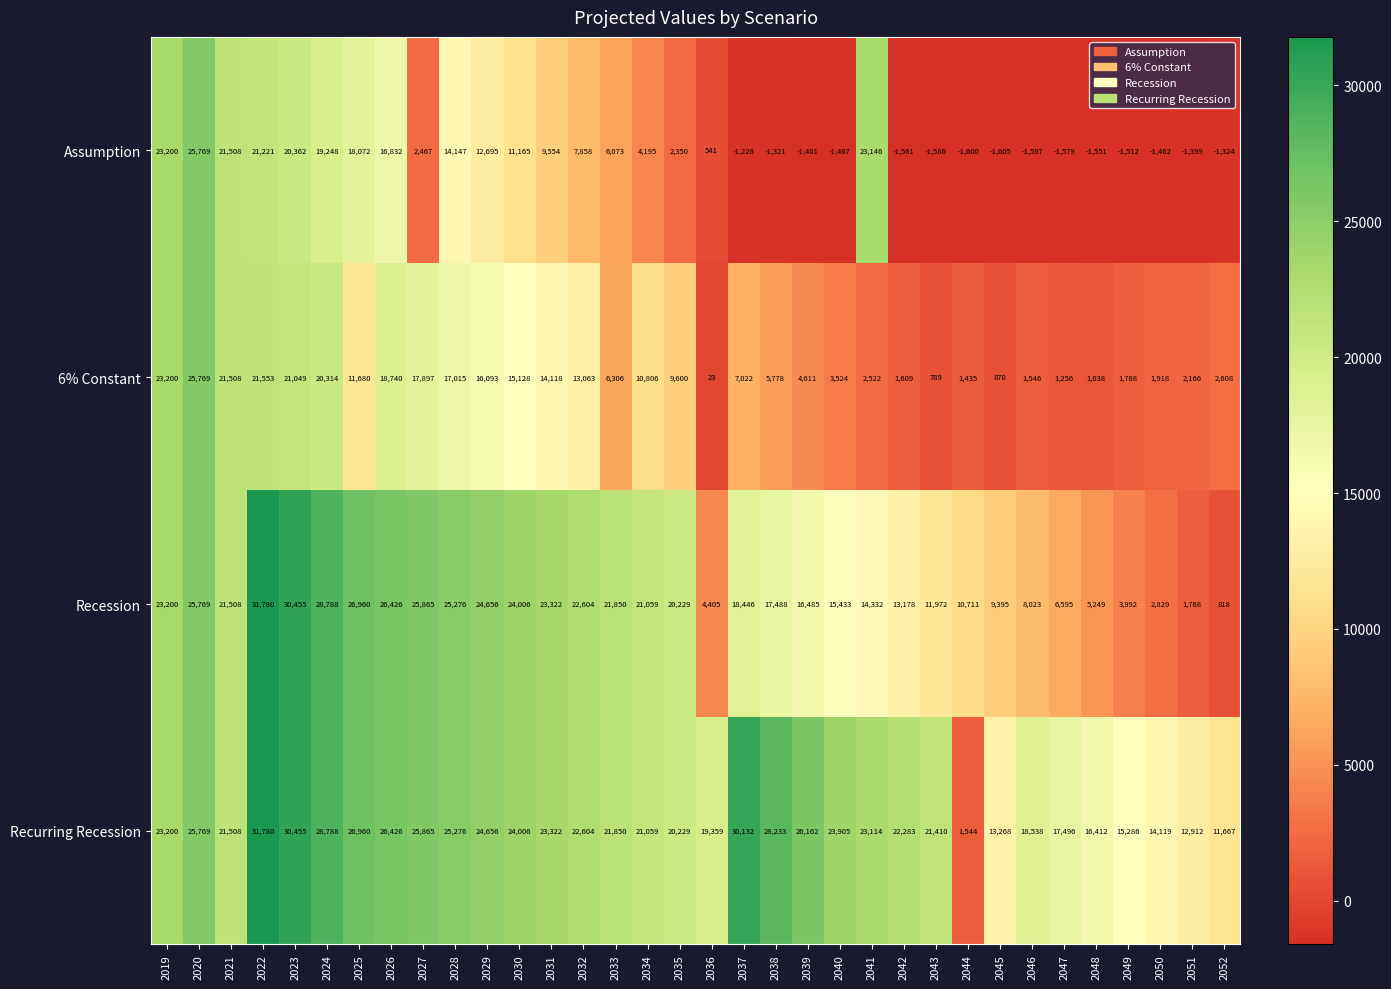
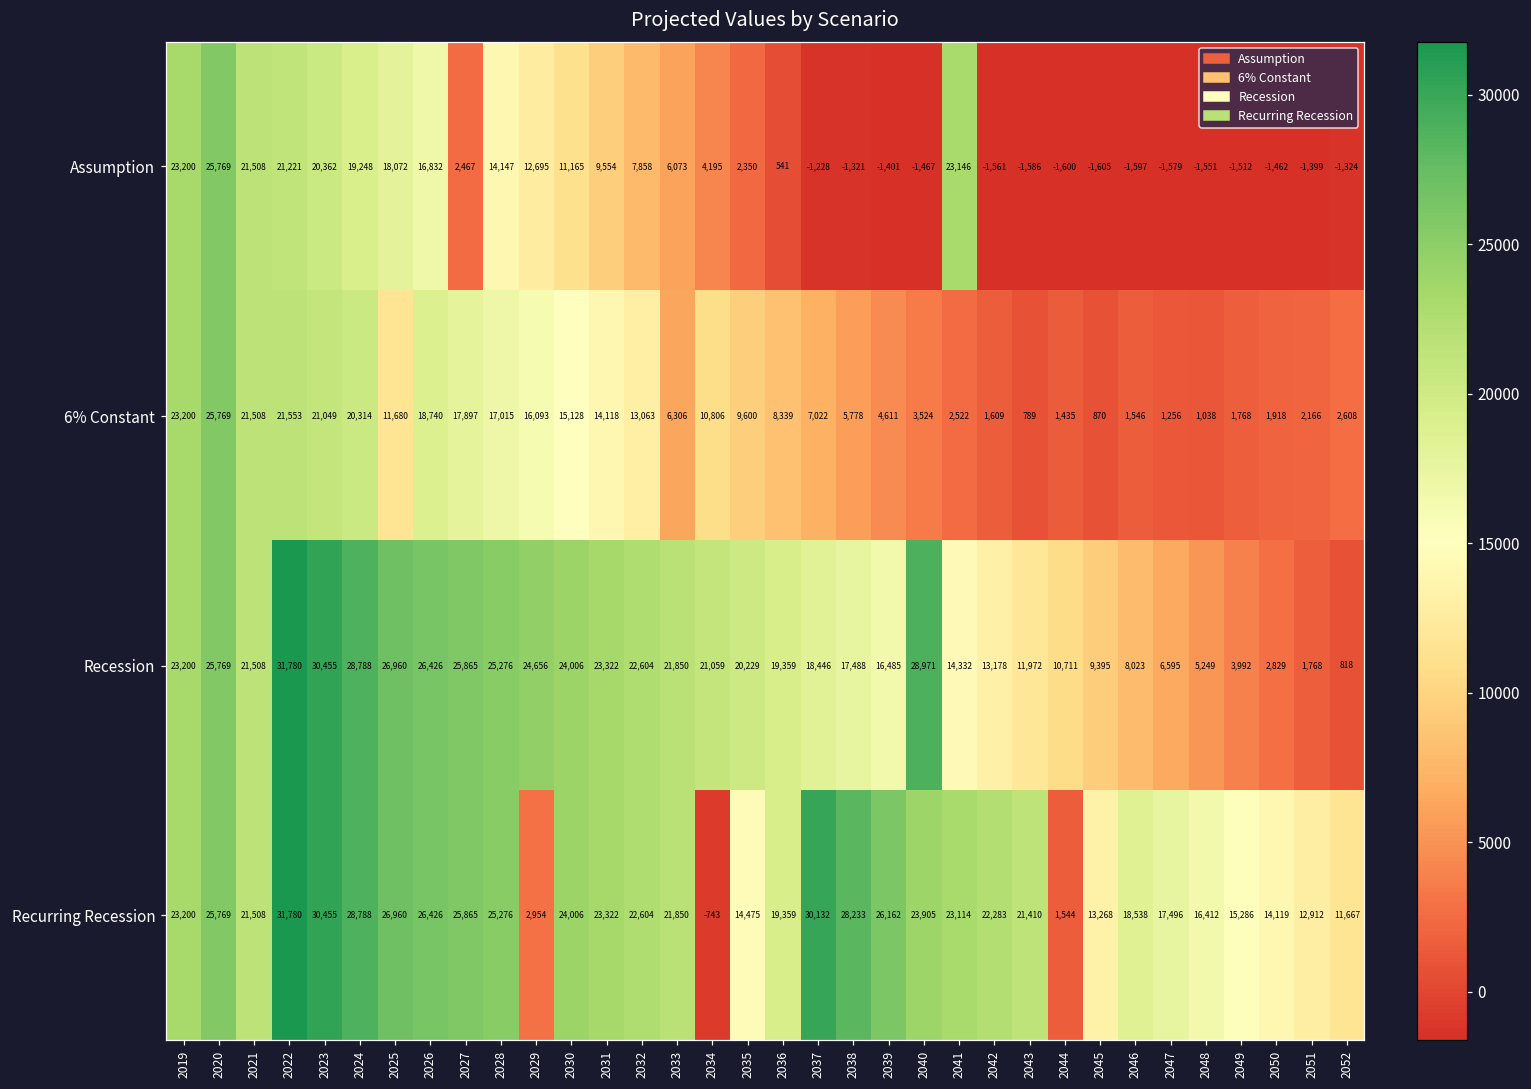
6% Constant, 2036: 23 -> 8,339
Recession, 2036: 4,405 -> 19,359
Recession, 2040: 15,433 -> 28,971
Recurring Recession, 2029: 24,656 -> 2,954
Recurring Recession, 2034: 21,059 -> -743
Recurring Recession, 2035: 20,229 -> 14,475
